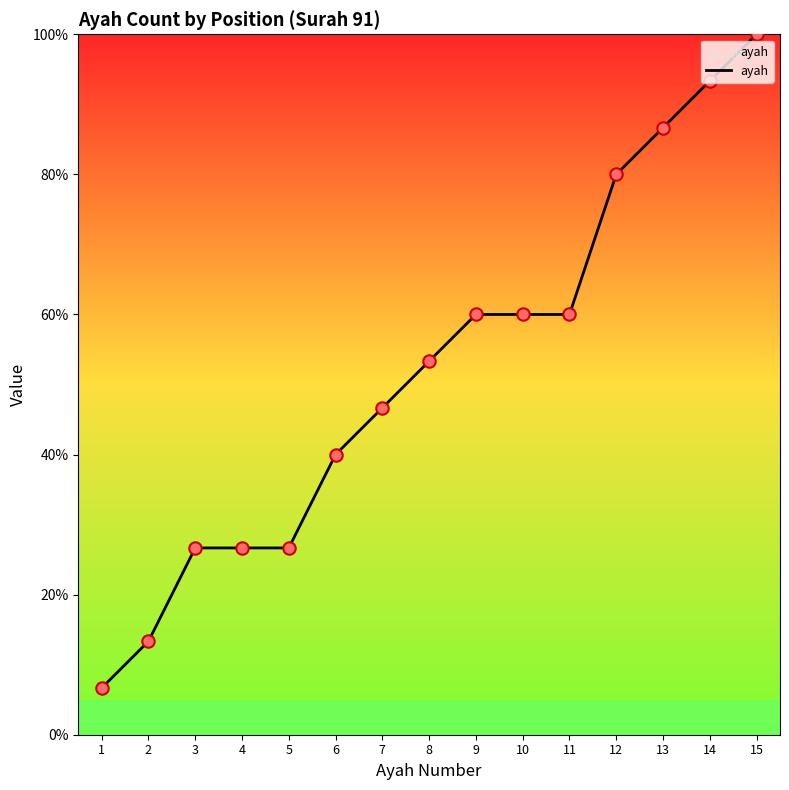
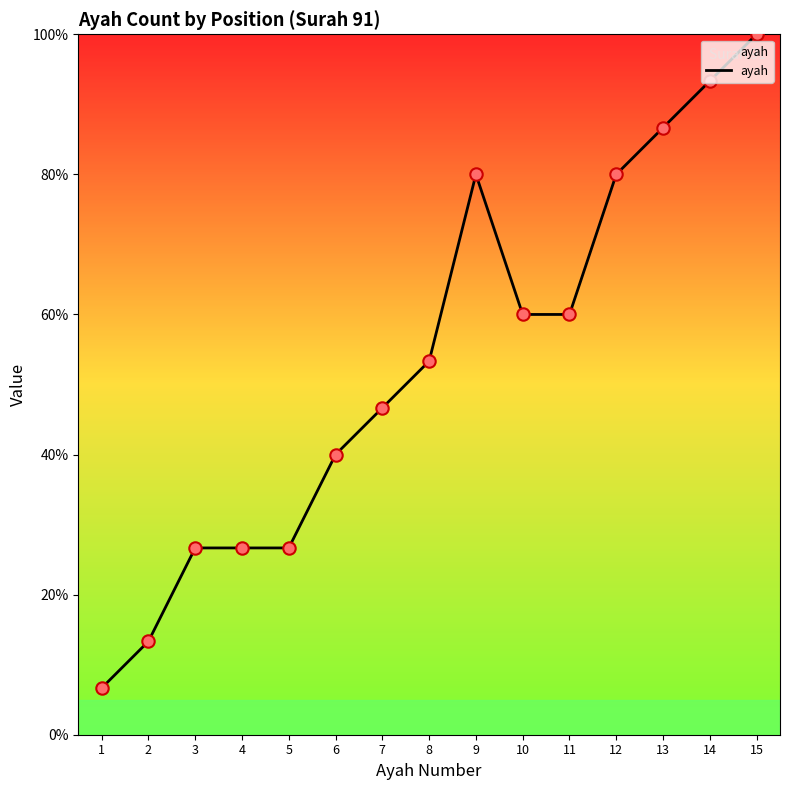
9: 60% -> 80%
